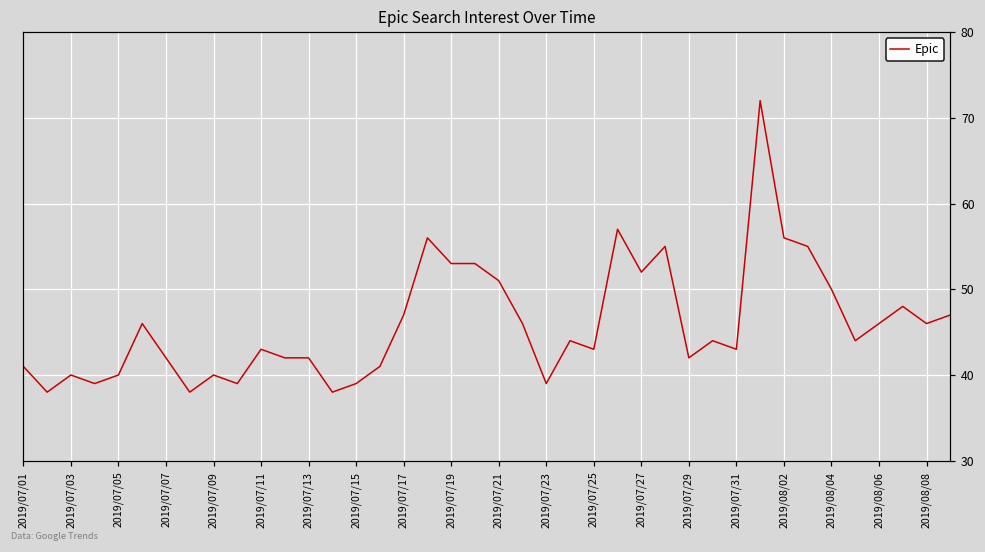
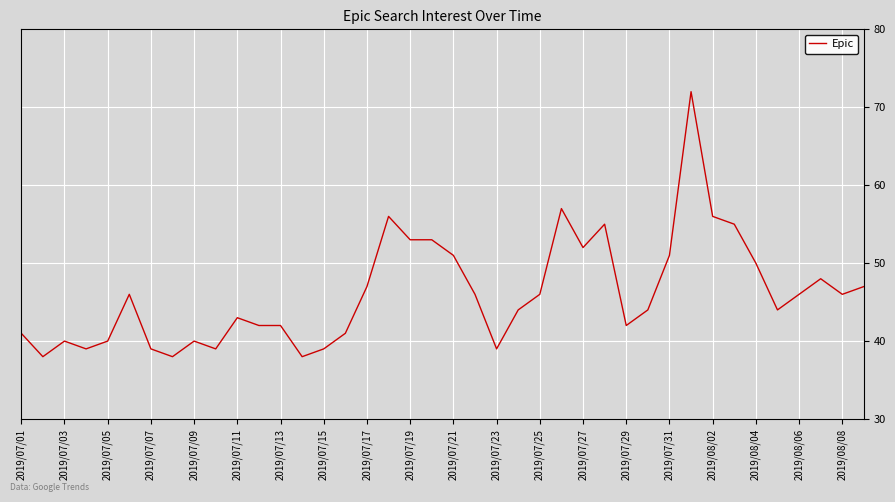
2019/07/07: 42 -> 39
2019/07/25: 43 -> 46
2019/07/31: 43 -> 51
